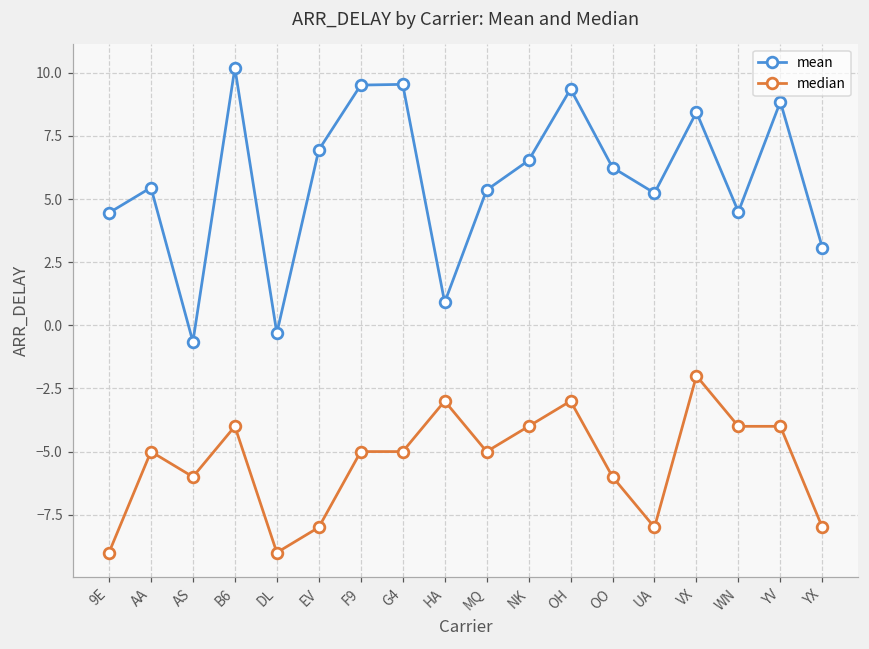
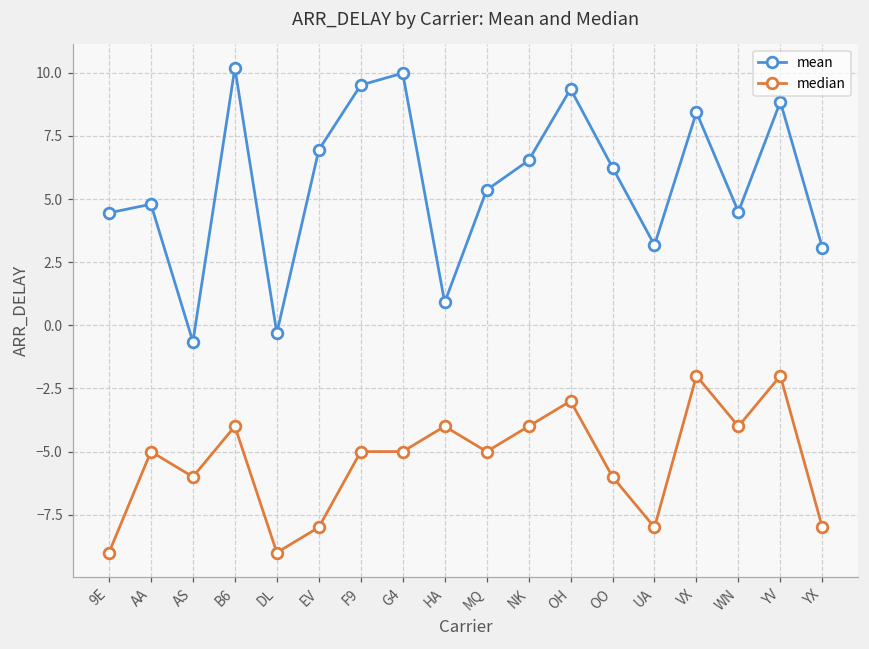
mean, AA: 5.5 -> 4.8
mean, G4: 9.5 -> 10.0
median, HA: -3 -> -4
mean, UA: 5.2 -> 3.2
median, YV: -4 -> -2
